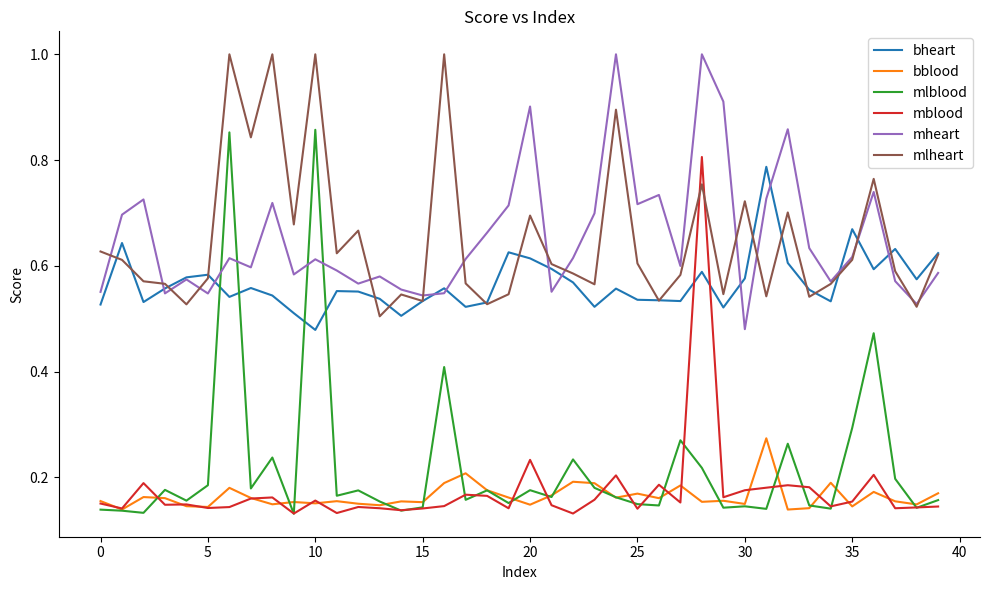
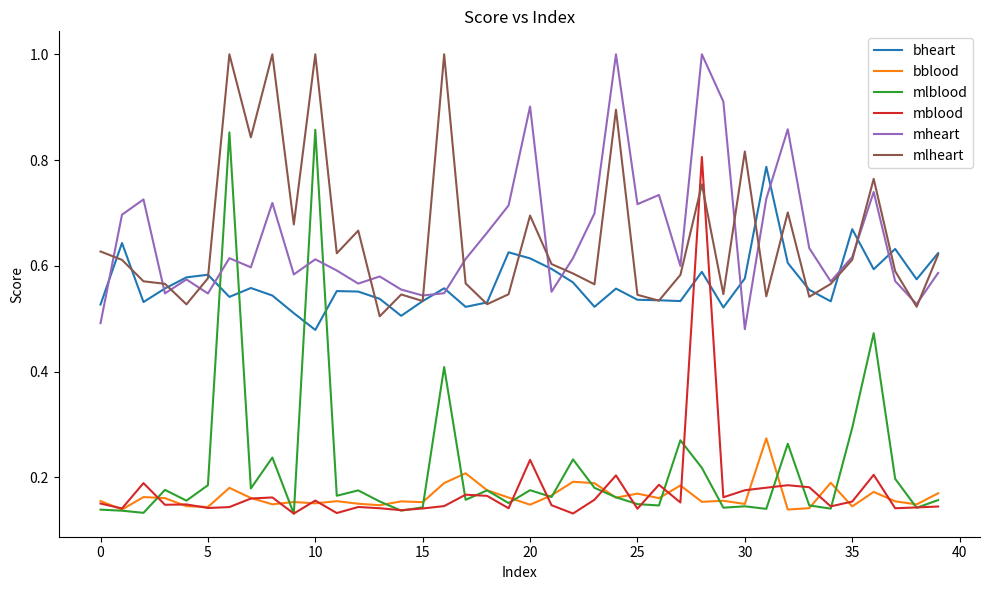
mheart, 0: 0.55 -> 0.49
mlheart, 25: 0.60 -> 0.55
mlheart, 30: 0.72 -> 0.82
